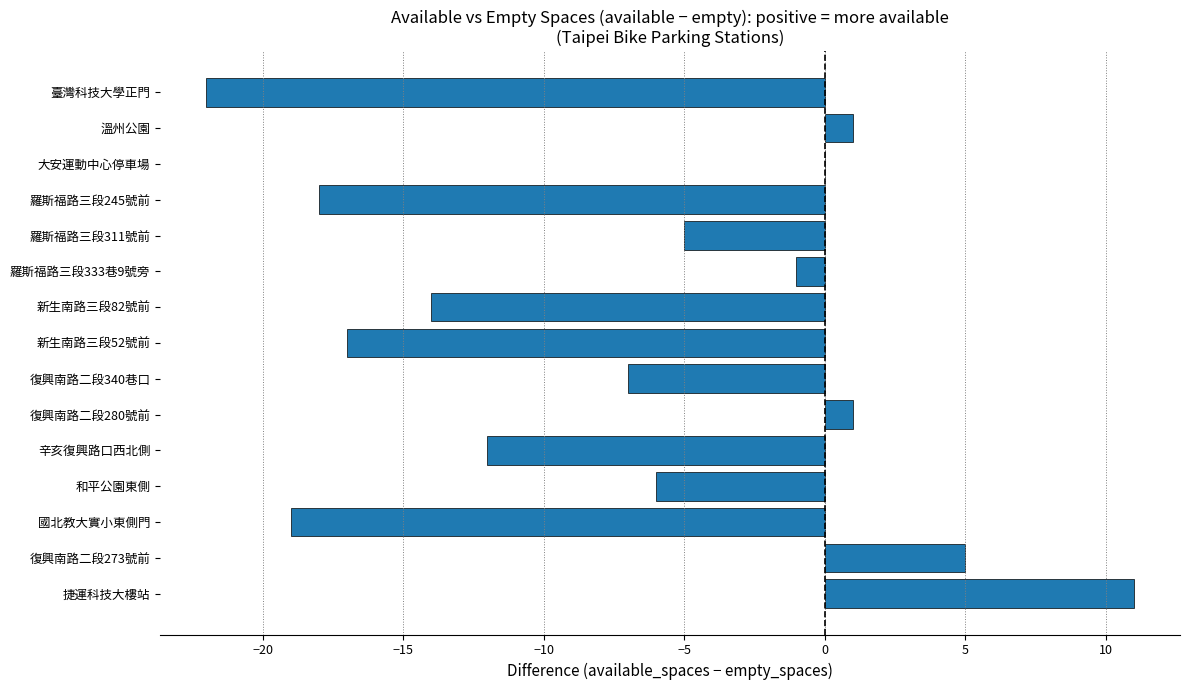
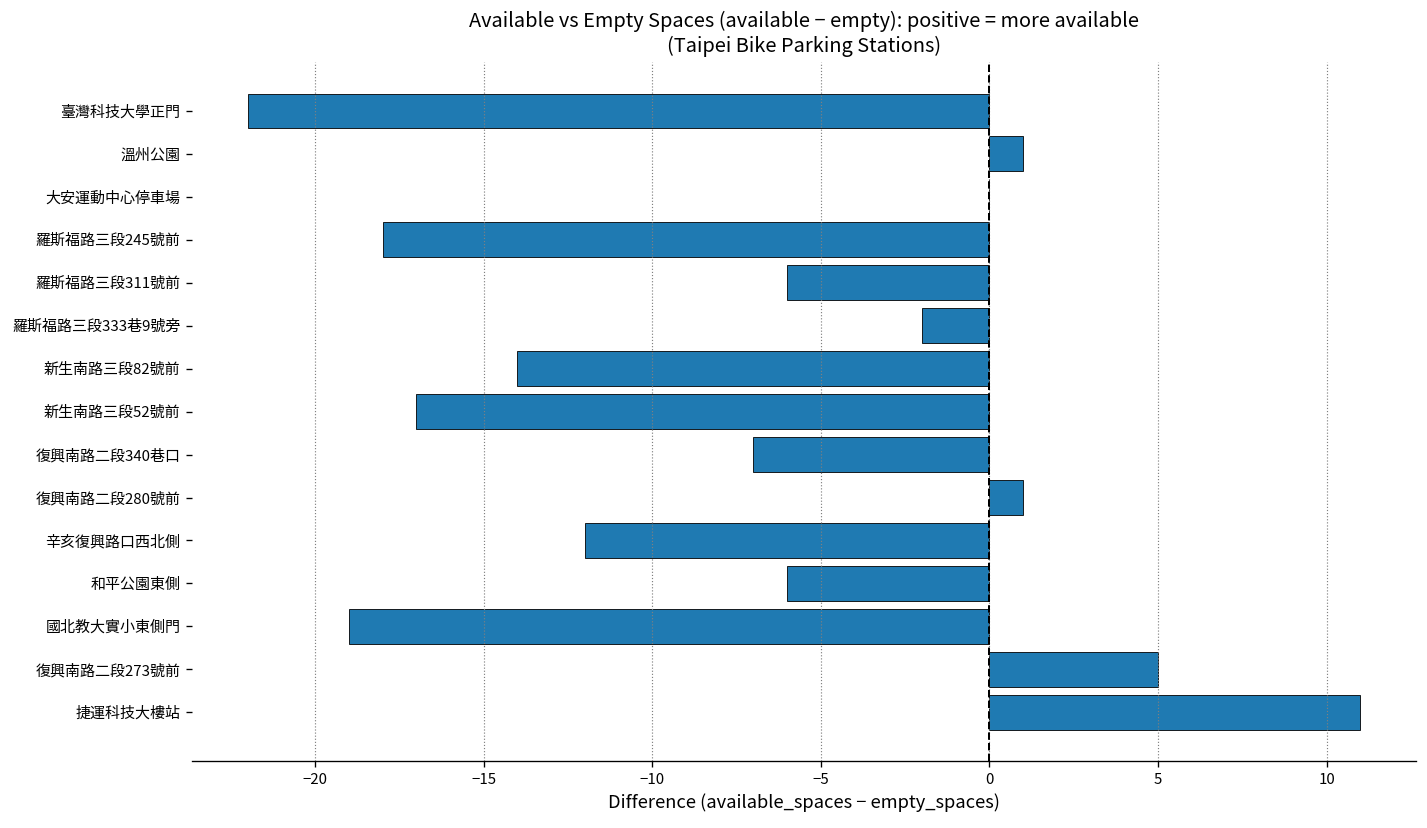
羅斯福路三段311號前: -5 -> -6
羅斯福路三段333巷9號旁: -1 -> -2
